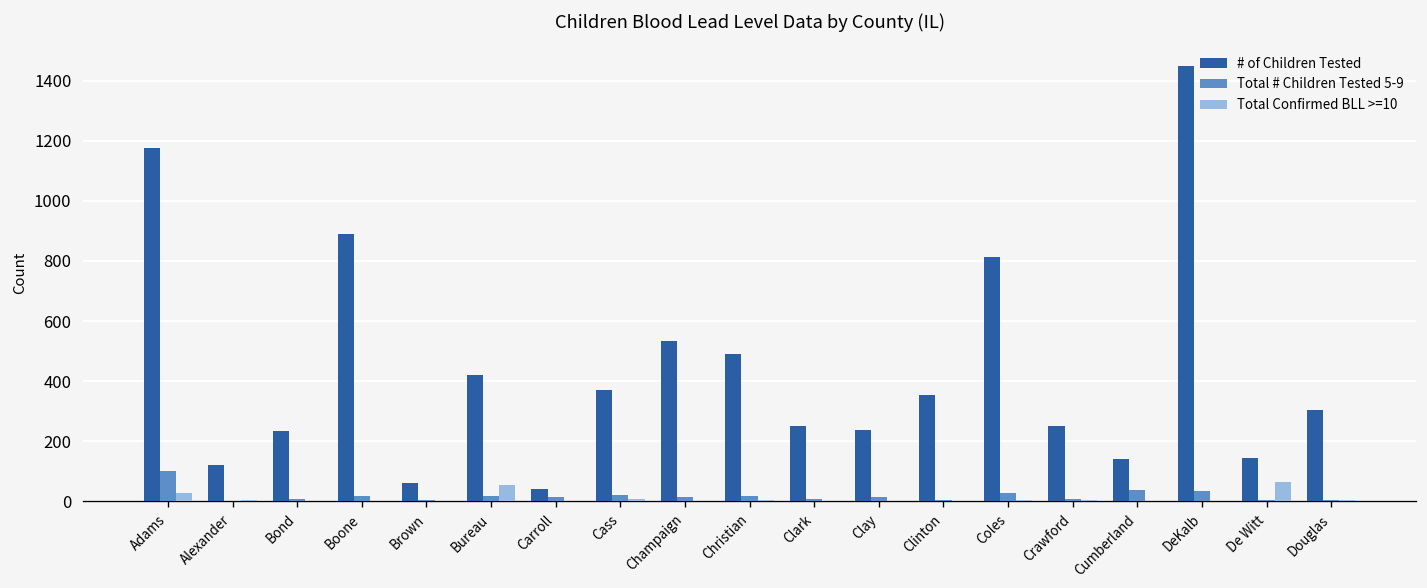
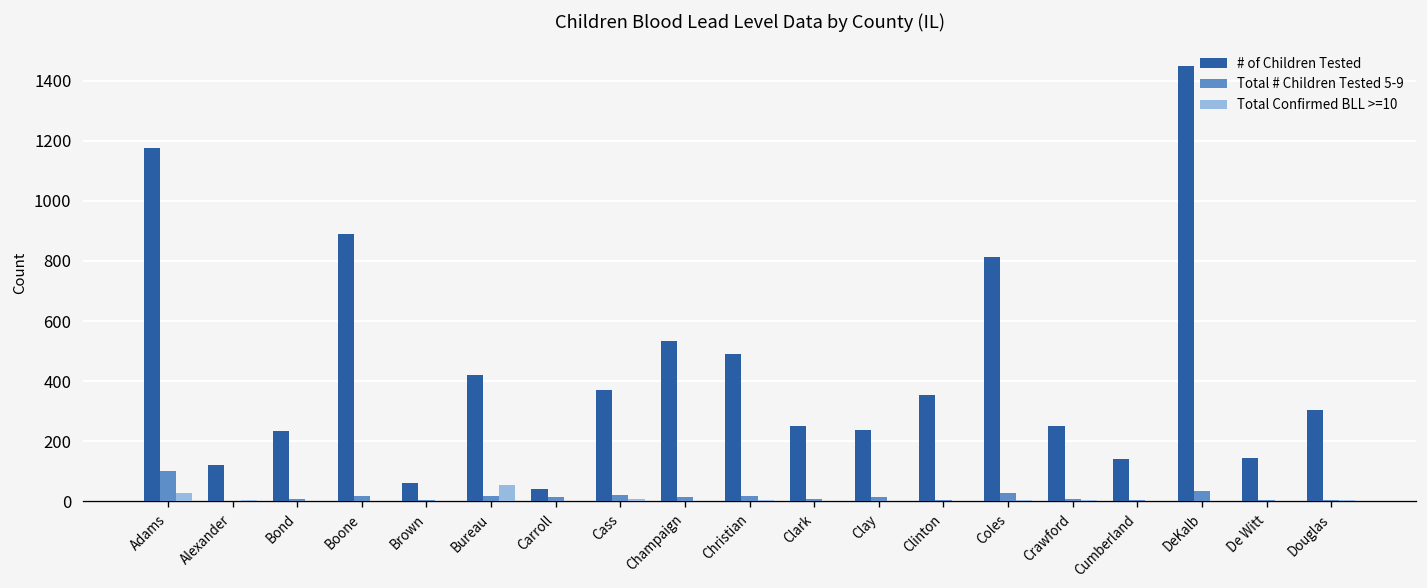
Total # Children Tested 5-9, Cumberland: 40 -> 10
Total Confirmed BLL >=10, De Witt: 70 -> 0
